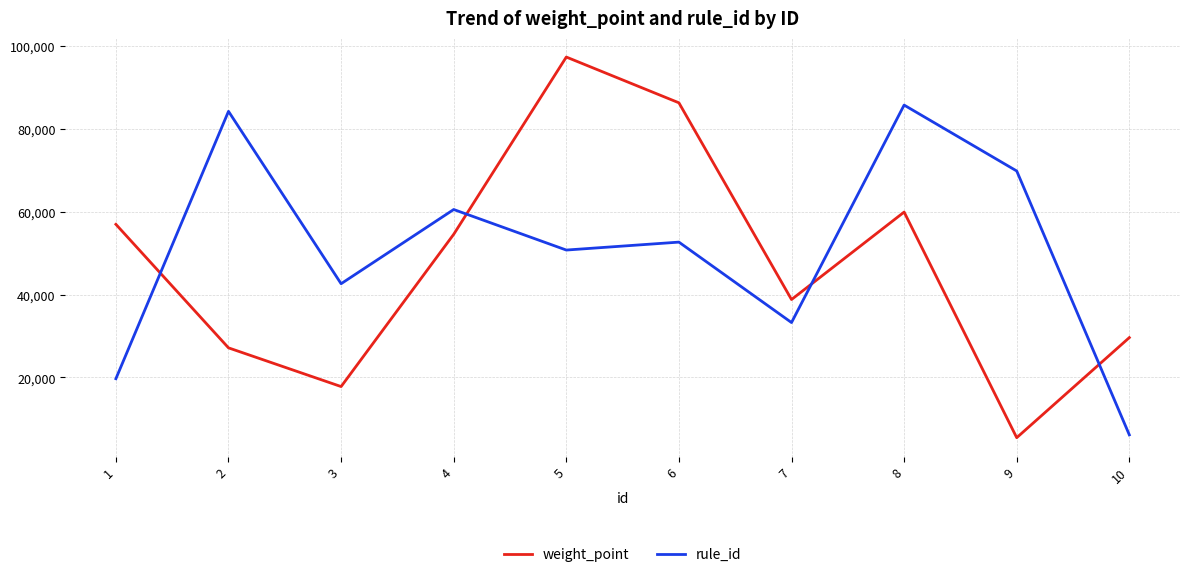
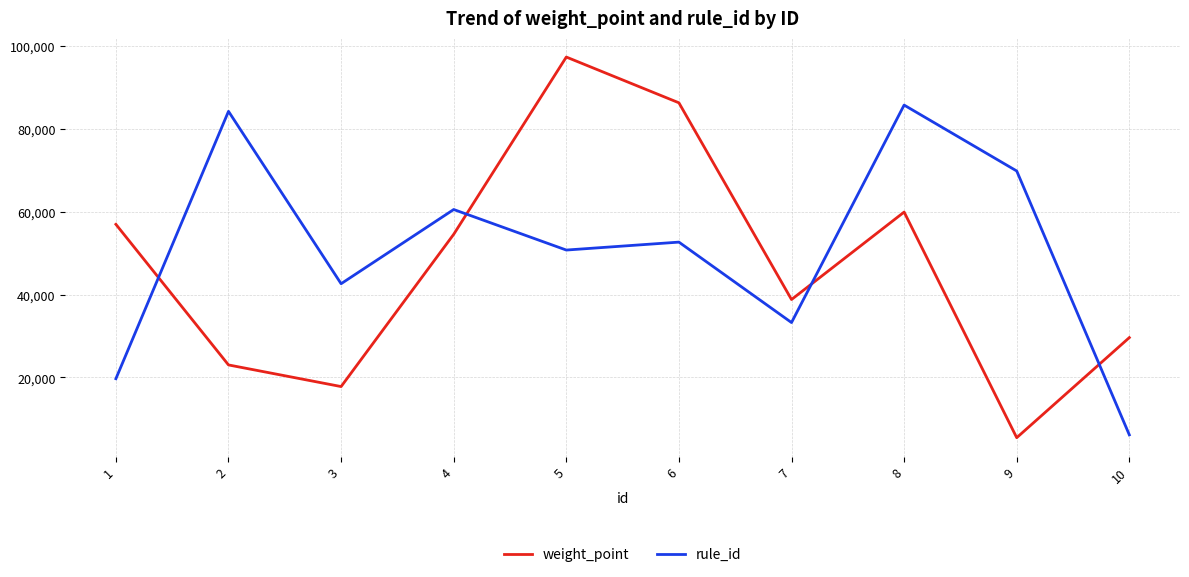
weight_point, 2: 27,000 -> 23,000
